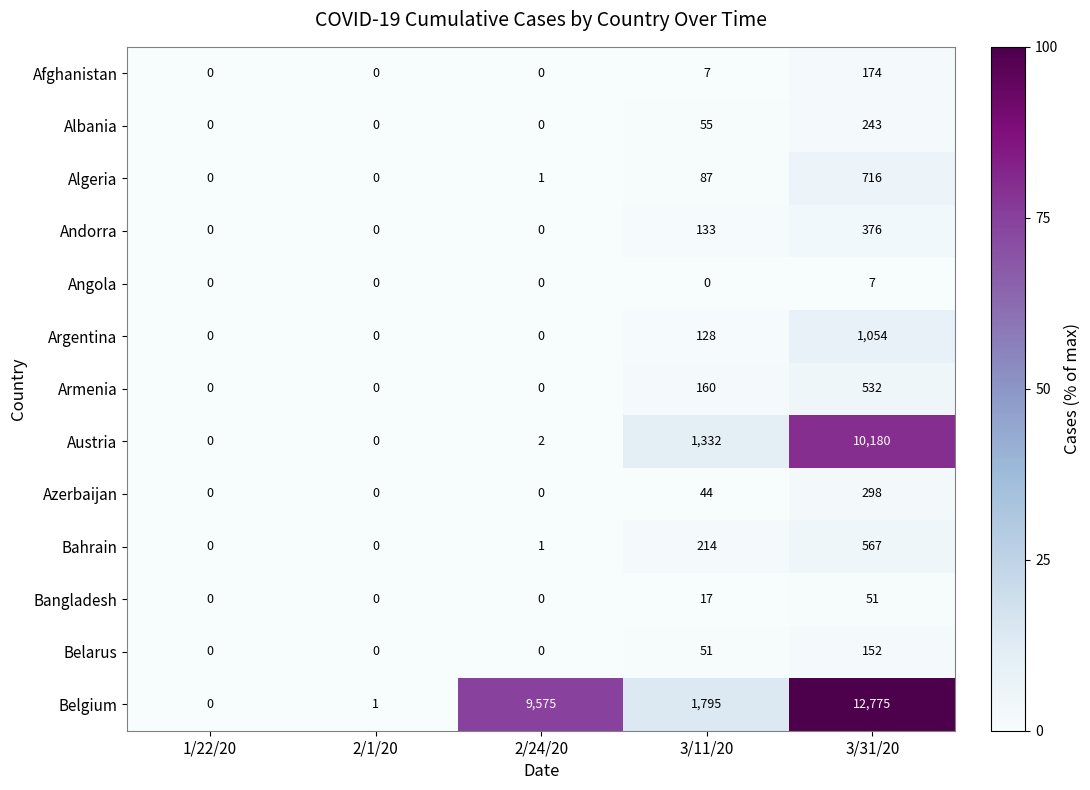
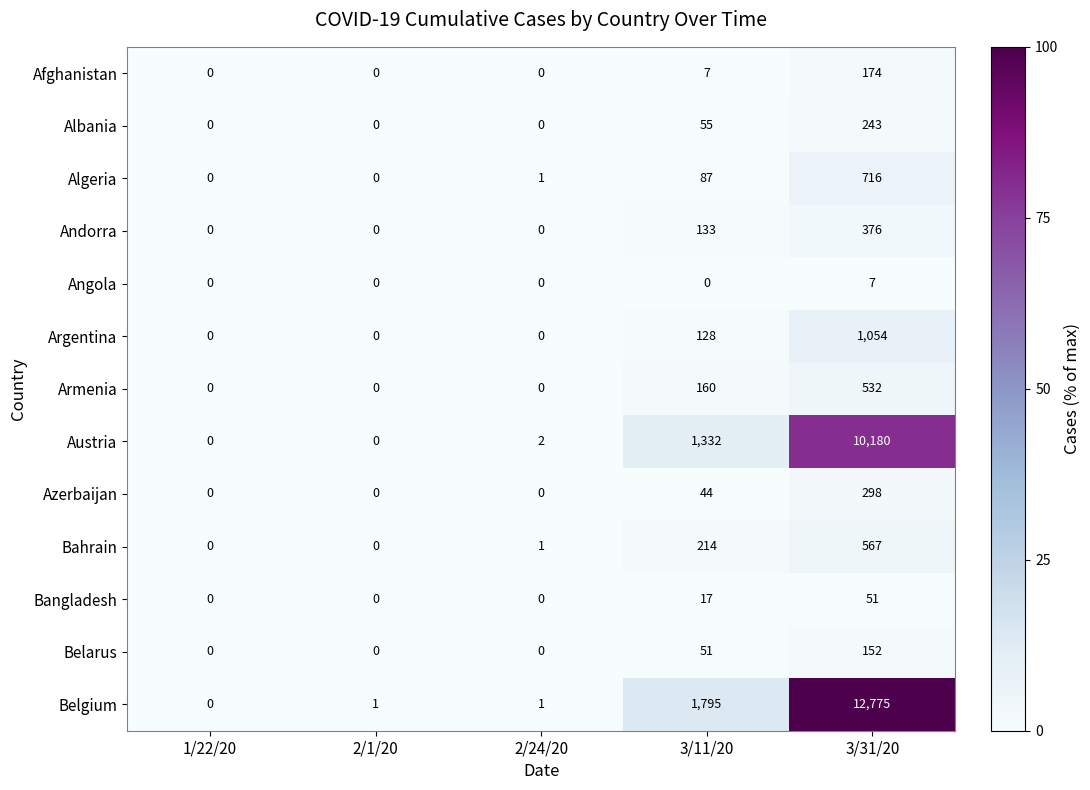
Belgium, 2/24/20: 9,575 -> 1
